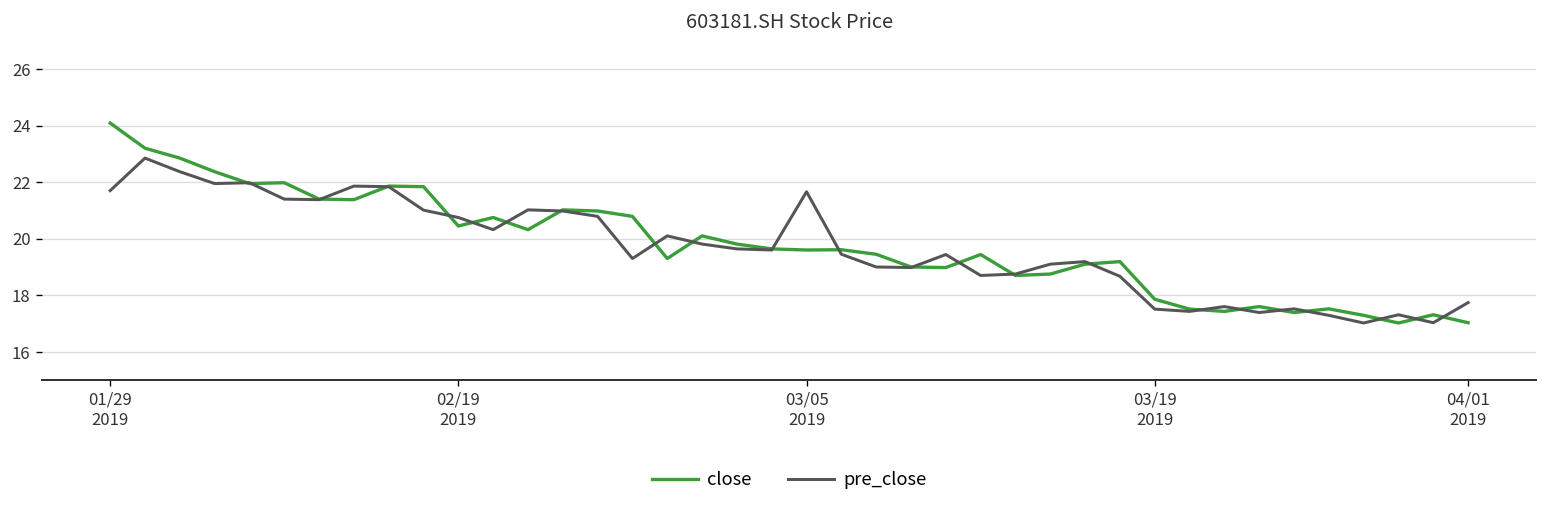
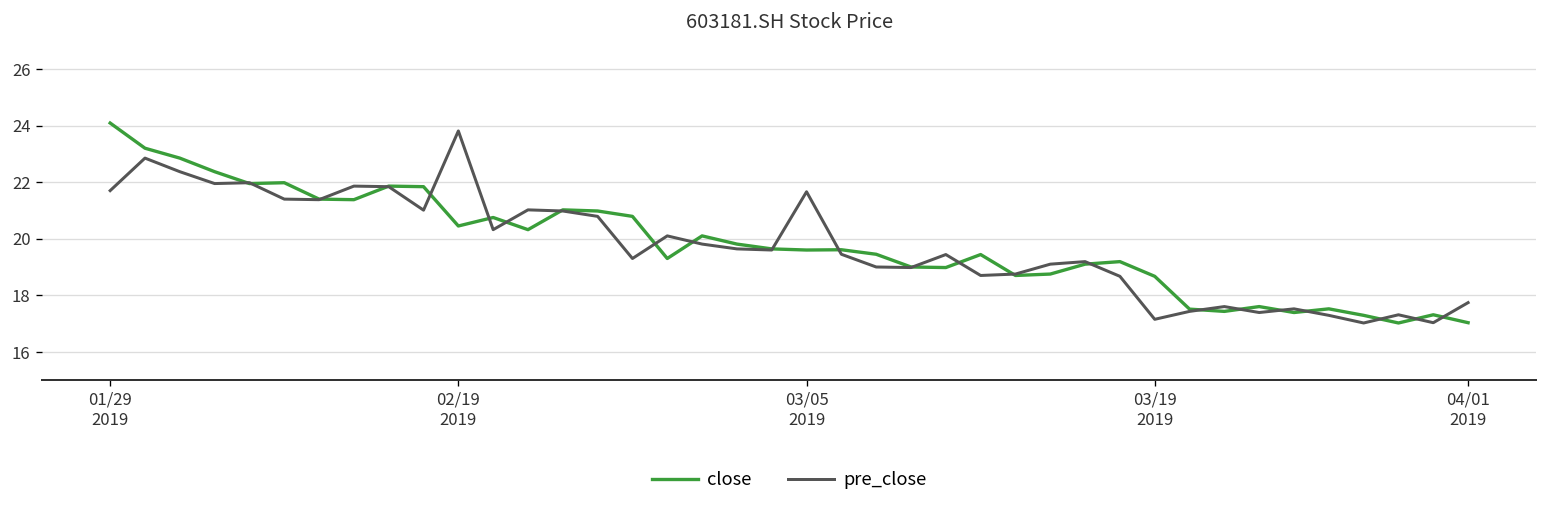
pre_close, 02/19 2019: 20.8 -> 23.8
close, 03/19 2019: 17.9 -> 18.7
pre_close, 03/19 2019: 17.5 -> 17.2
